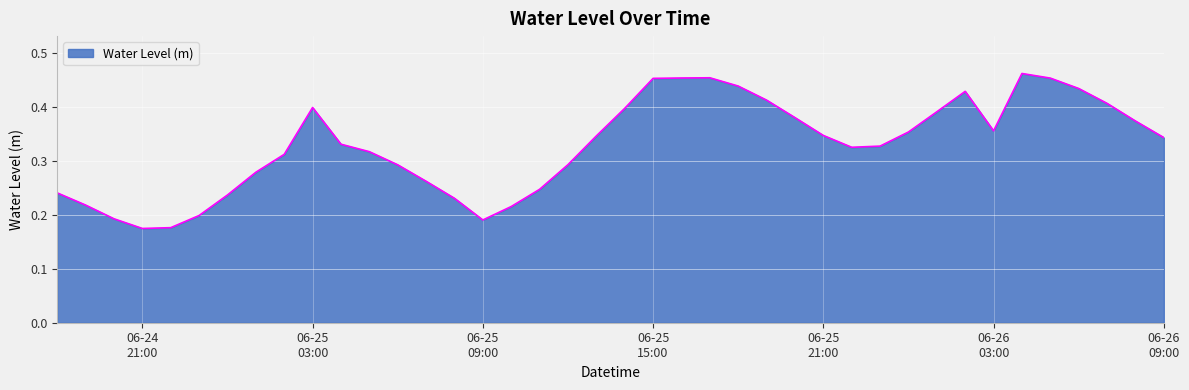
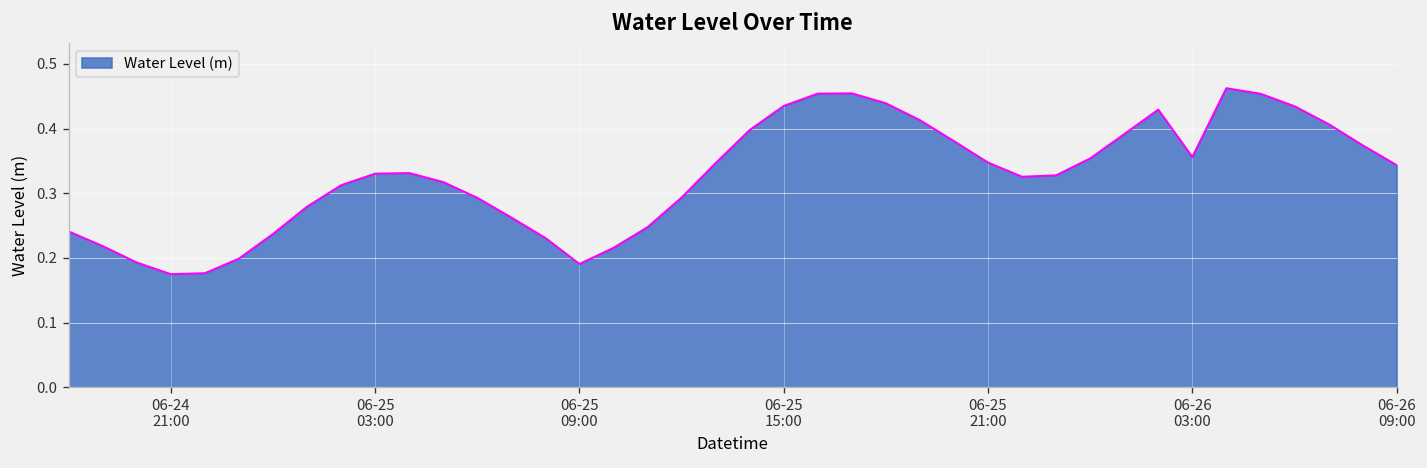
06-25 03:00: 0.40 -> 0.33
06-25 15:00: 0.45 -> 0.43
